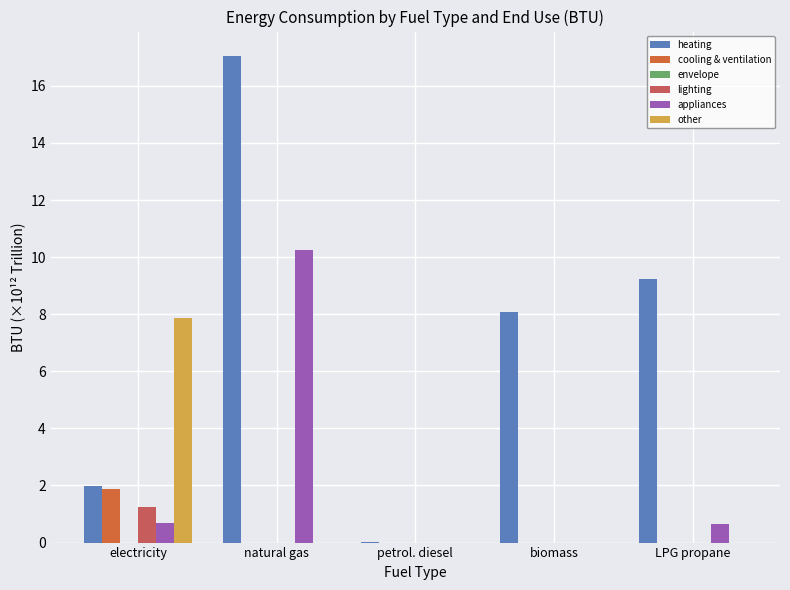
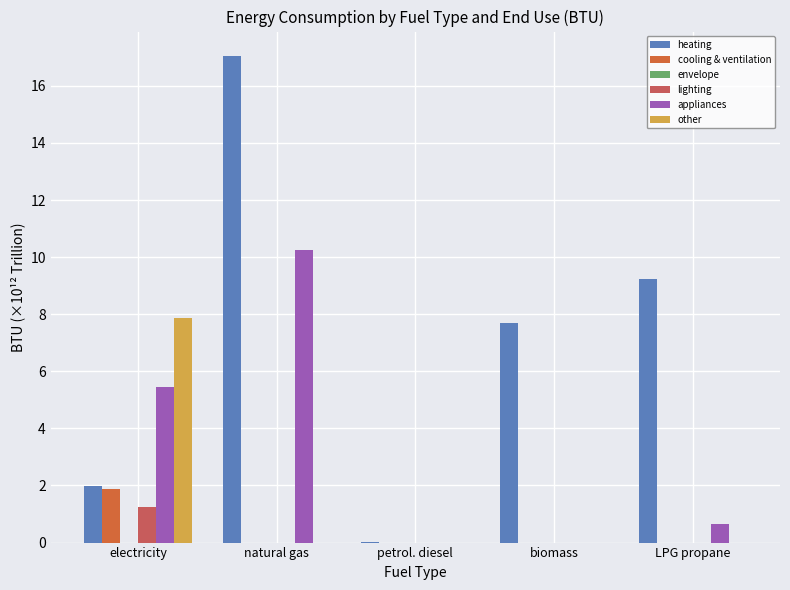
appliances, electricity: 0.7 -> 5.5
heating, biomass: 8.1 -> 7.7
